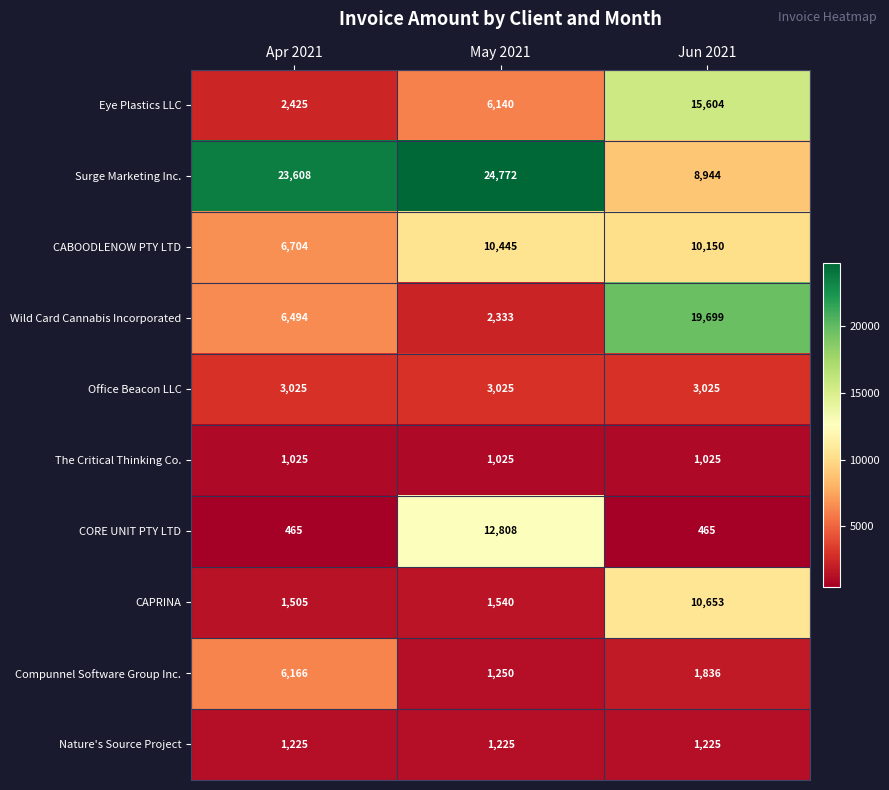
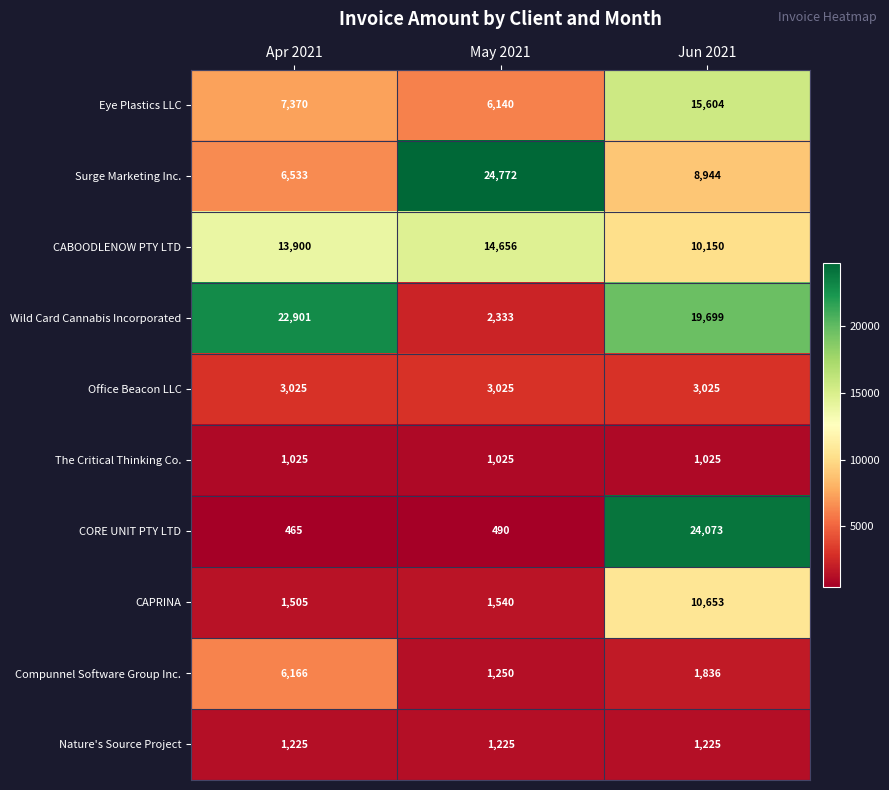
Eye Plastics LLC, Apr 2021: 2,425 -> 7,370
Surge Marketing Inc., Apr 2021: 23,608 -> 6,533
CABOODLENOW PTY LTD, Apr 2021: 6,704 -> 13,900
CABOODLENOW PTY LTD, May 2021: 10,445 -> 14,656
Wild Card Cannabis Incorporated, Apr 2021: 6,494 -> 22,901
CORE UNIT PTY LTD, May 2021: 12,808 -> 490
CORE UNIT PTY LTD, Jun 2021: 465 -> 24,073
